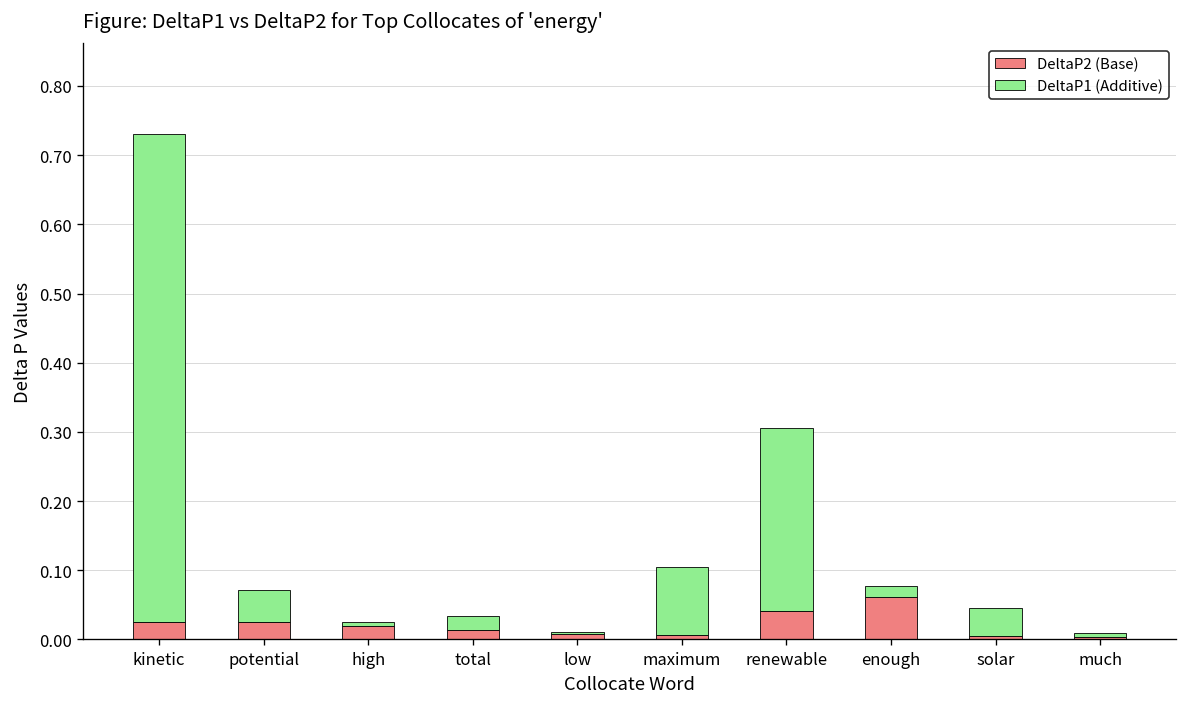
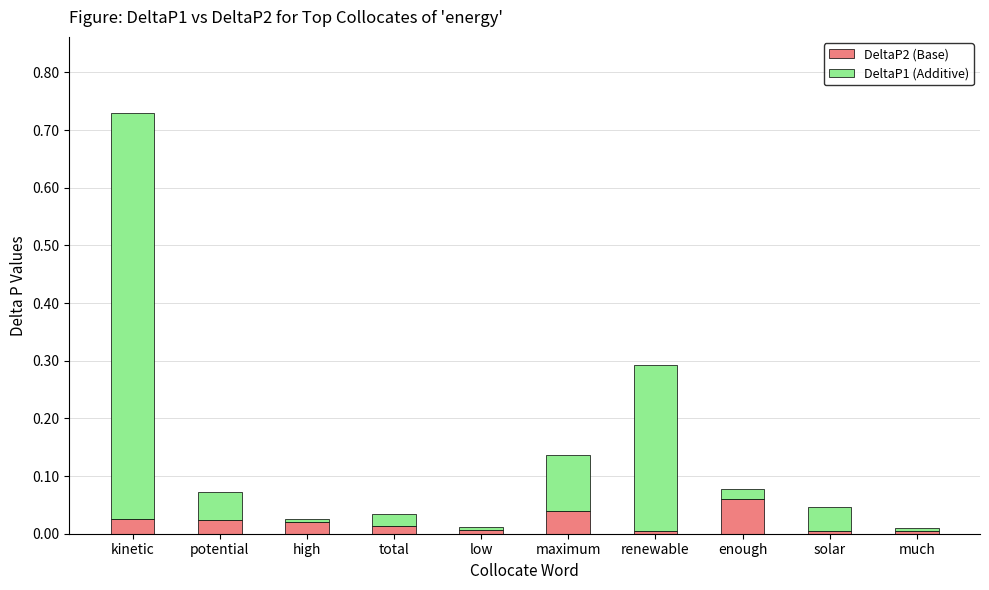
DeltaP2 (Base), maximum: 0.01 -> 0.04
DeltaP2 (Base), renewable: 0.04 -> 0.01
DeltaP1 (Additive), renewable: 0.26 -> 0.29
